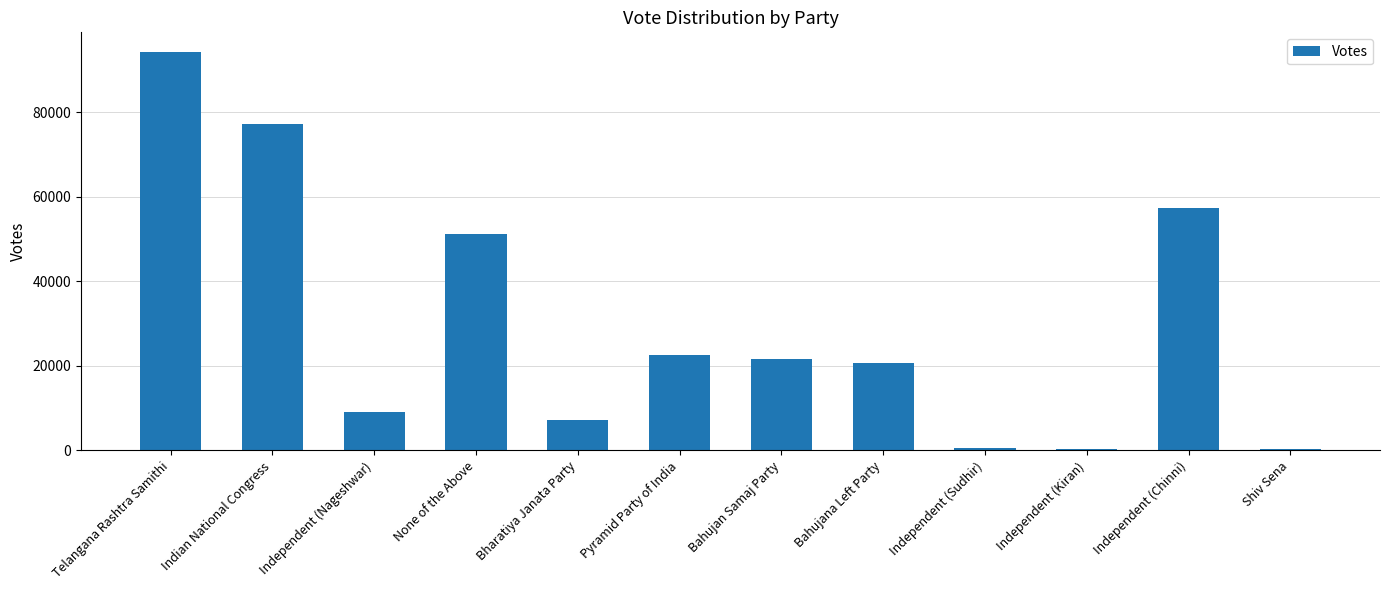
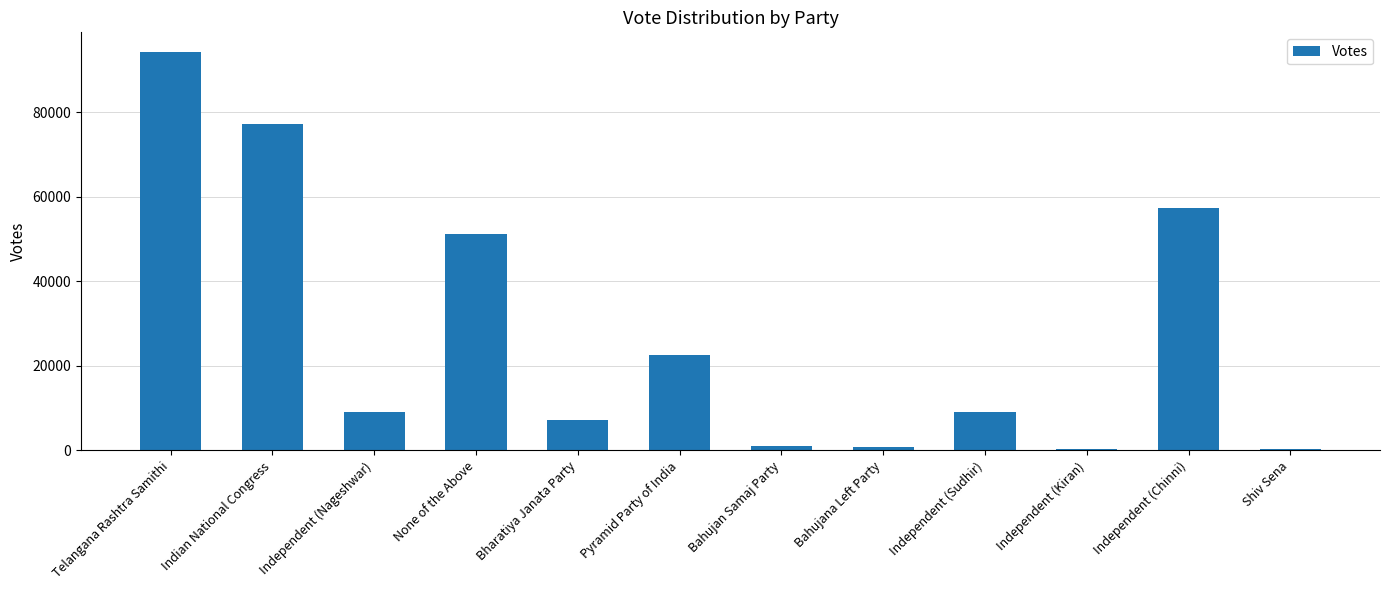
Bahujan Samaj Party: 22000 -> 1000
Bahujana Left Party: 21000 -> 1000
Independent (Sudhir): 1000 -> 9000
